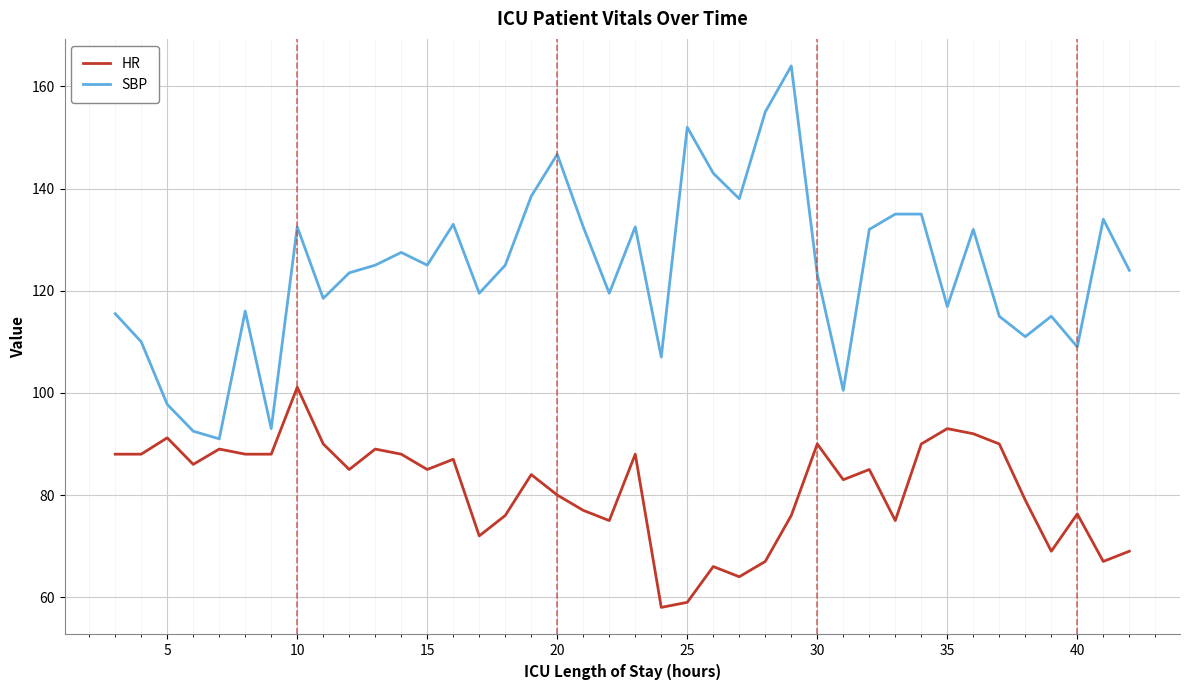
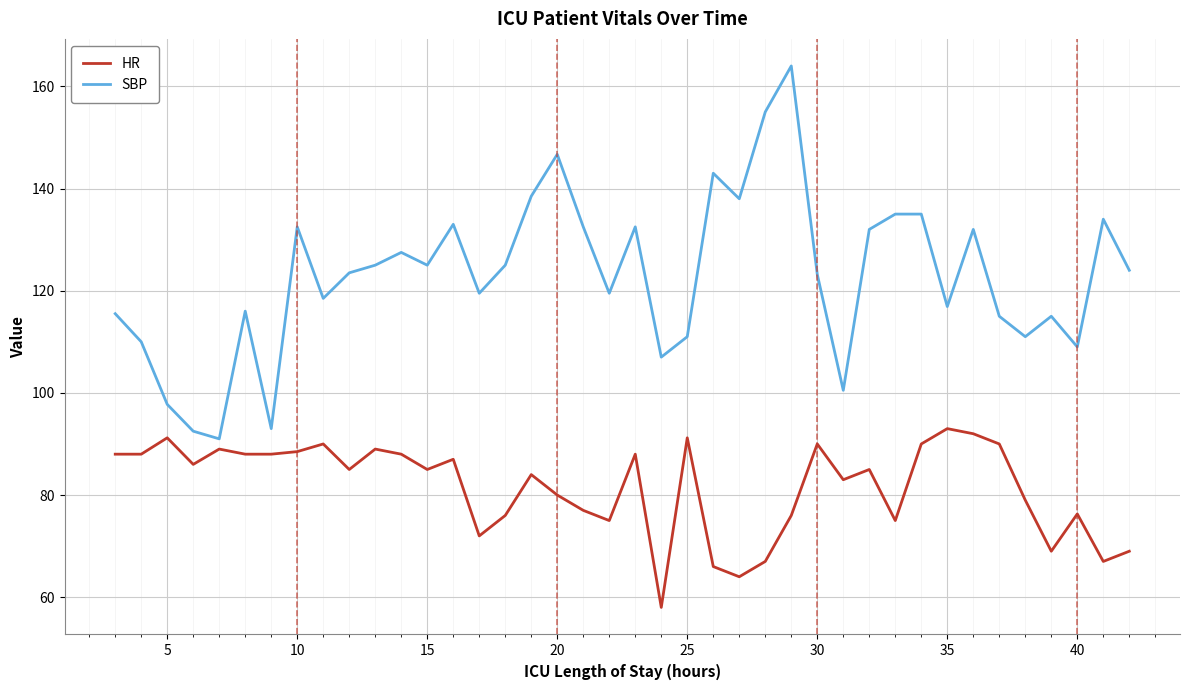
HR, 10: 101 -> 89
HR, 25: 59 -> 91
SBP, 25: 152 -> 111
